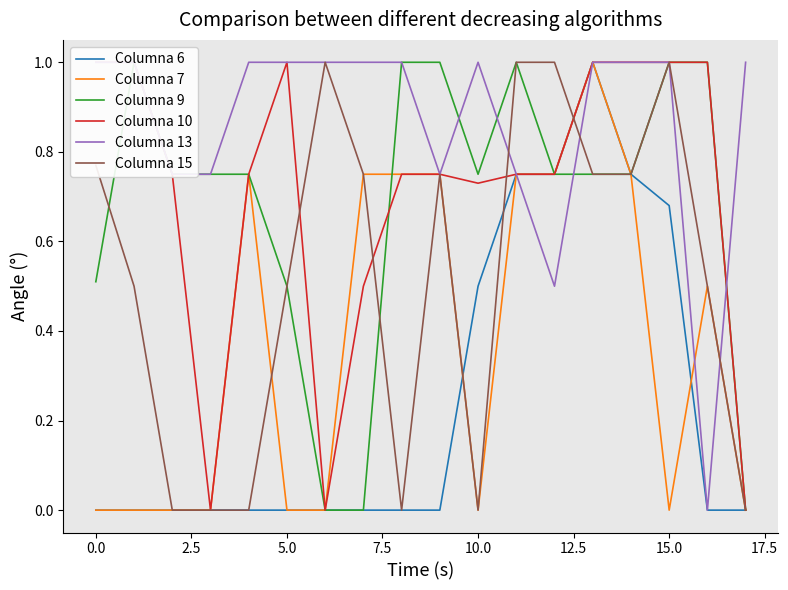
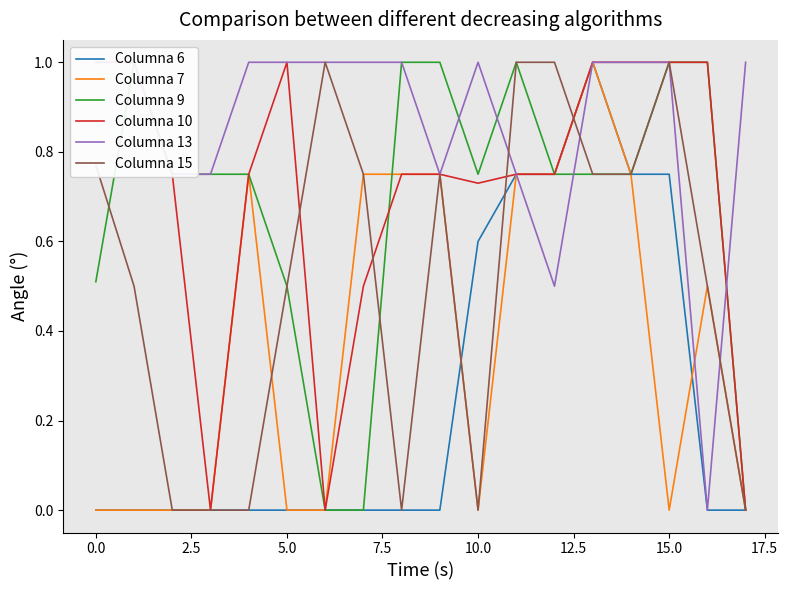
Columna 6, 10.0: 0.5 -> 0.6
Columna 6, 15.0: 0.68 -> 0.75
